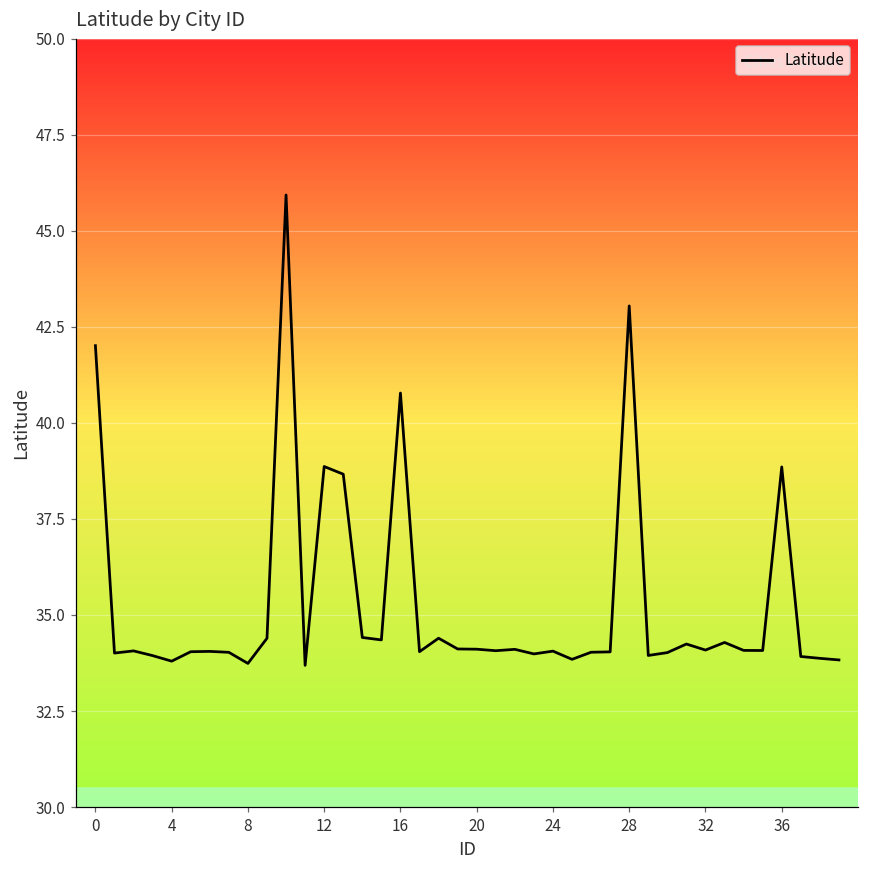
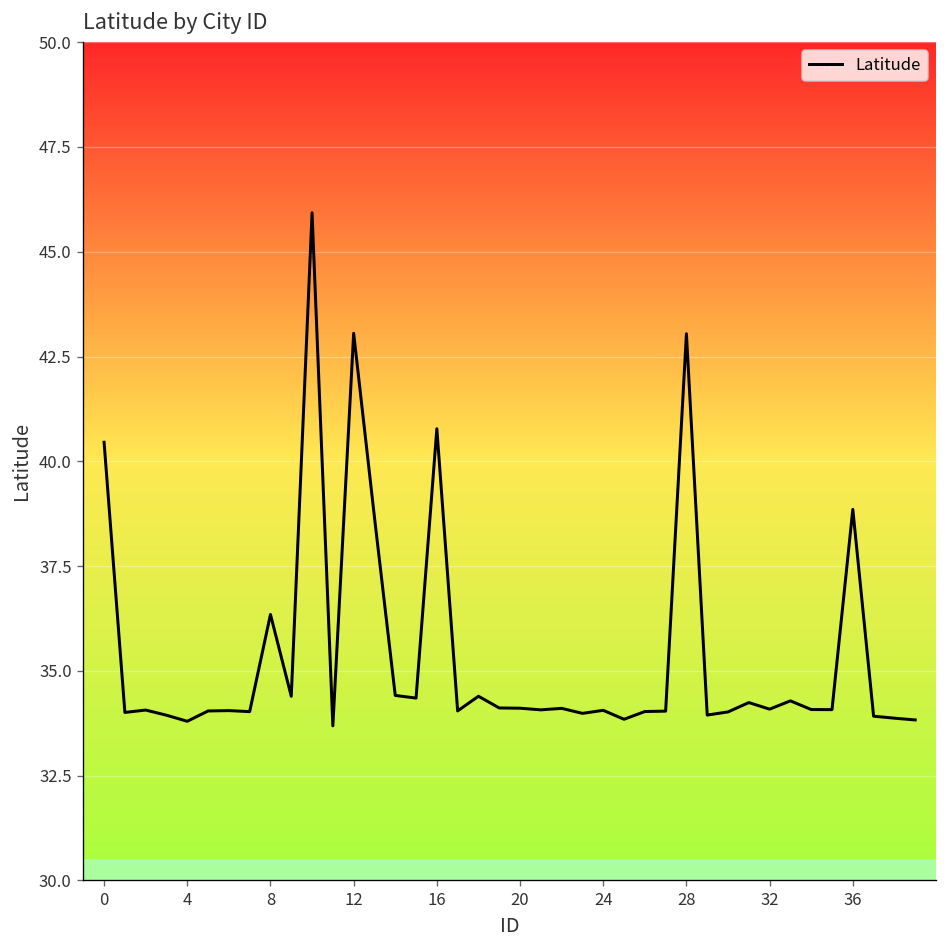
0: 42.0 -> 40.5
8: 33.7 -> 36.3
12: 38.9 -> 43.1
